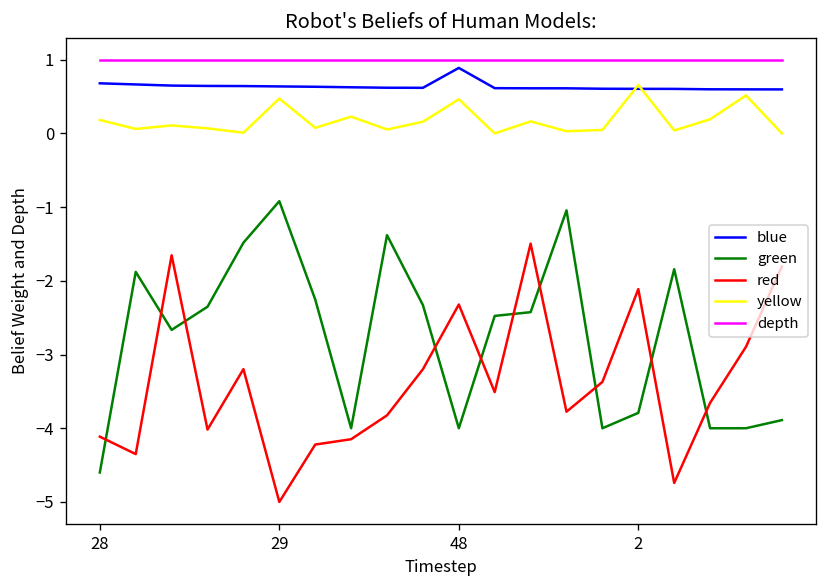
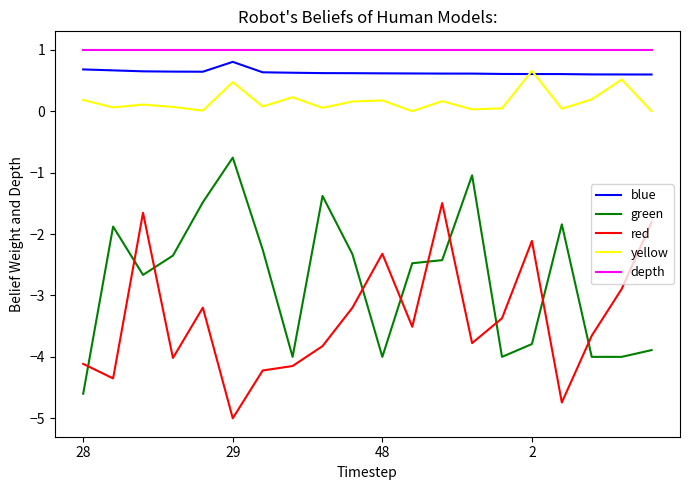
blue, 29: 0.6 -> 0.8
green, 29: -0.9 -> -0.8
blue, 48: 0.9 -> 0.6
yellow, 48: 0.5 -> 0.2
